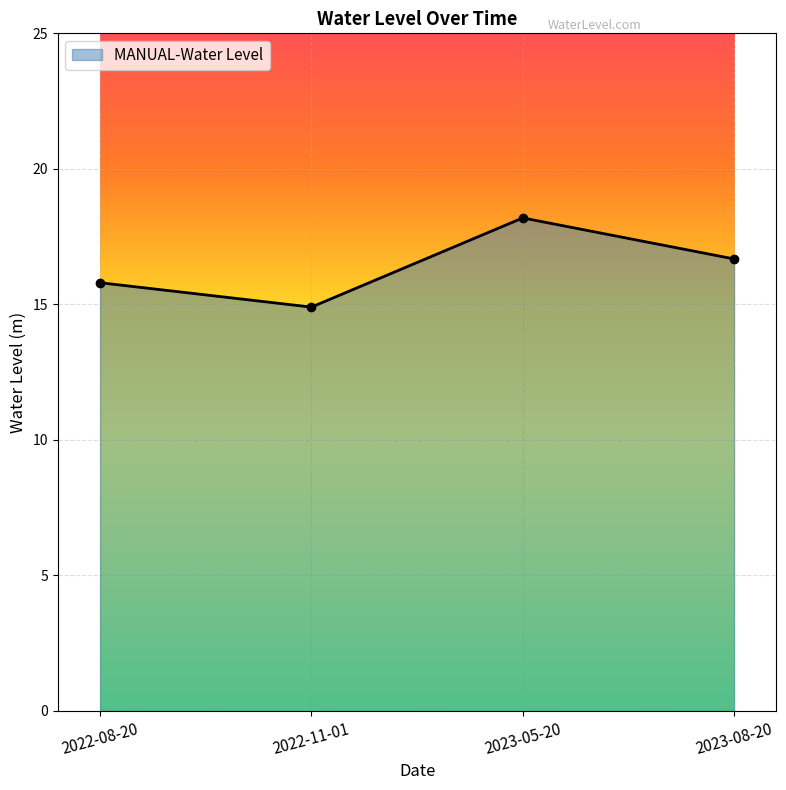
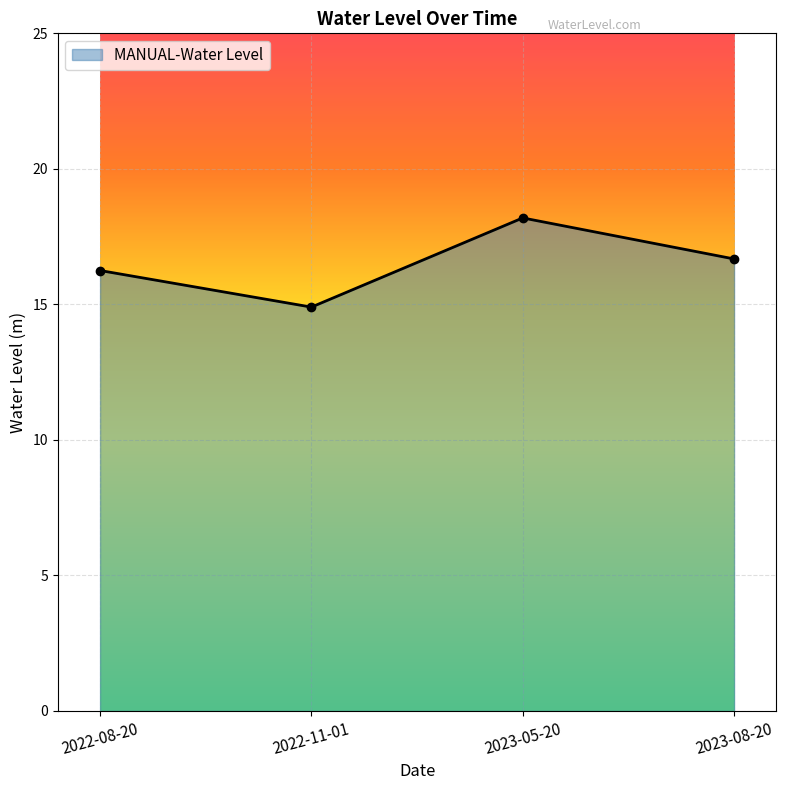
2022-08-20: 15.8 -> 16.3
